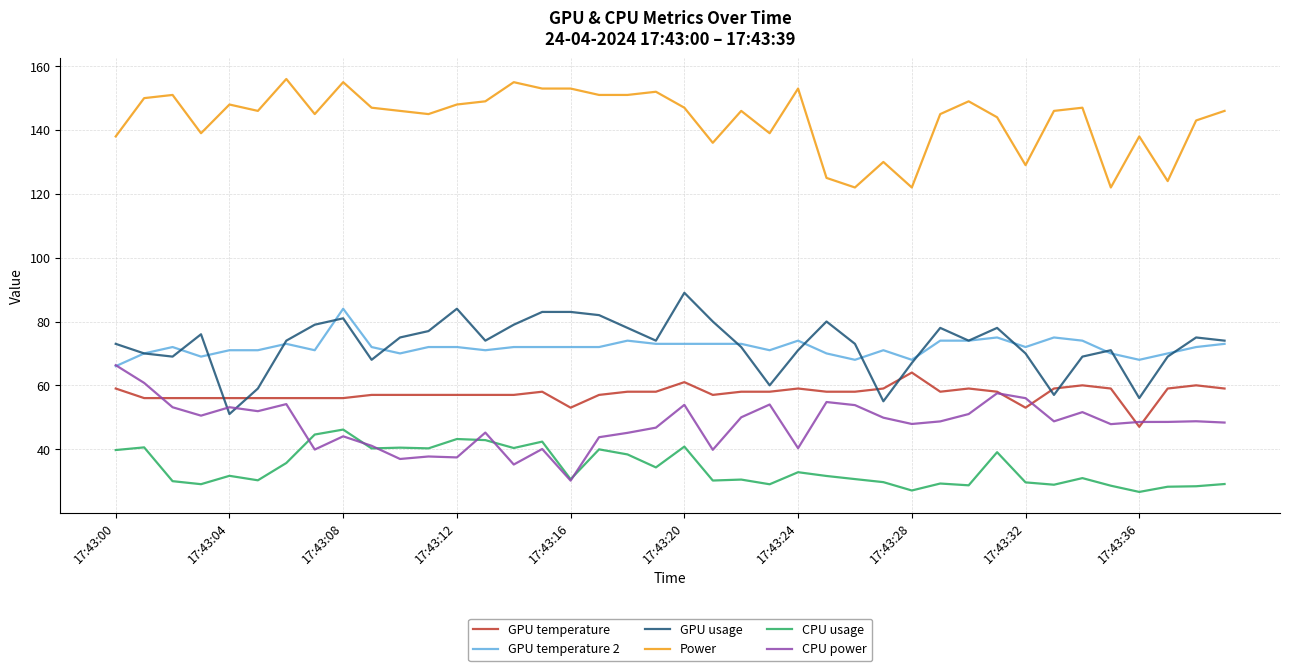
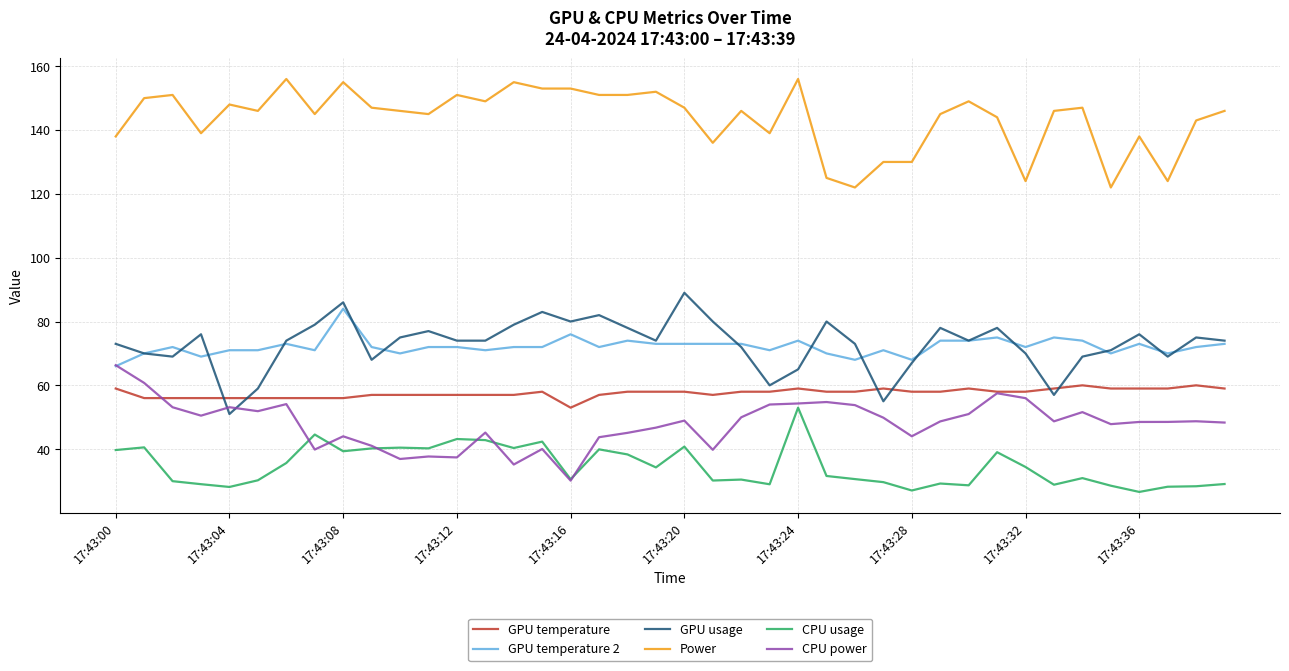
CPU usage, 17:43:04: 32 -> 28
GPU usage, 17:43:08: 81 -> 86
CPU usage, 17:43:08: 46 -> 39
GPU usage, 17:43:12: 84 -> 74
Power, 17:43:12: 148 -> 151
GPU temperature 2, 17:43:16: 72 -> 76
GPU usage, 17:43:16: 83 -> 80
GPU temperature, 17:43:20: 61 -> 58
CPU power, 17:43:20: 54 -> 49
GPU usage, 17:43:24: 71 -> 65
Power, 17:43:24: 153 -> 156
CPU usage, 17:43:24: 33 -> 53
CPU power, 17:43:24: 40 -> 54
GPU temperature, 17:43:28: 64 -> 58
Power, 17:43:28: 122 -> 130
CPU power, 17:43:28: 48 -> 44
GPU temperature, 17:43:32: 53 -> 58
Power, 17:43:32: 129 -> 124
CPU usage, 17:43:32: 30 -> 34
GPU temperature, 17:43:36: 47 -> 59
GPU temperature 2, 17:43:36: 68 -> 73
GPU usage, 17:43:36: 56 -> 76
